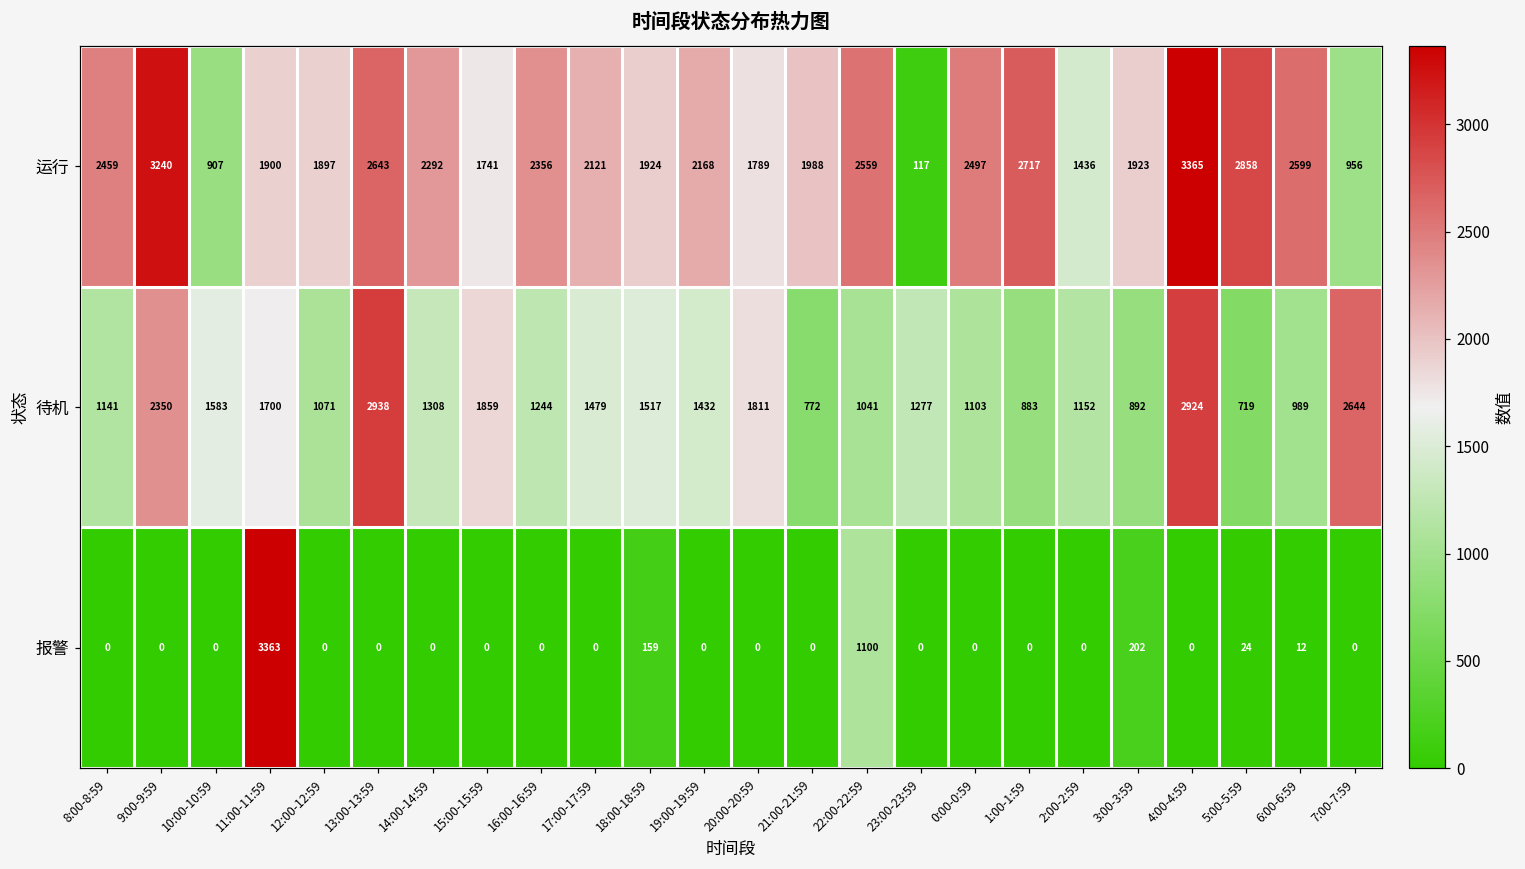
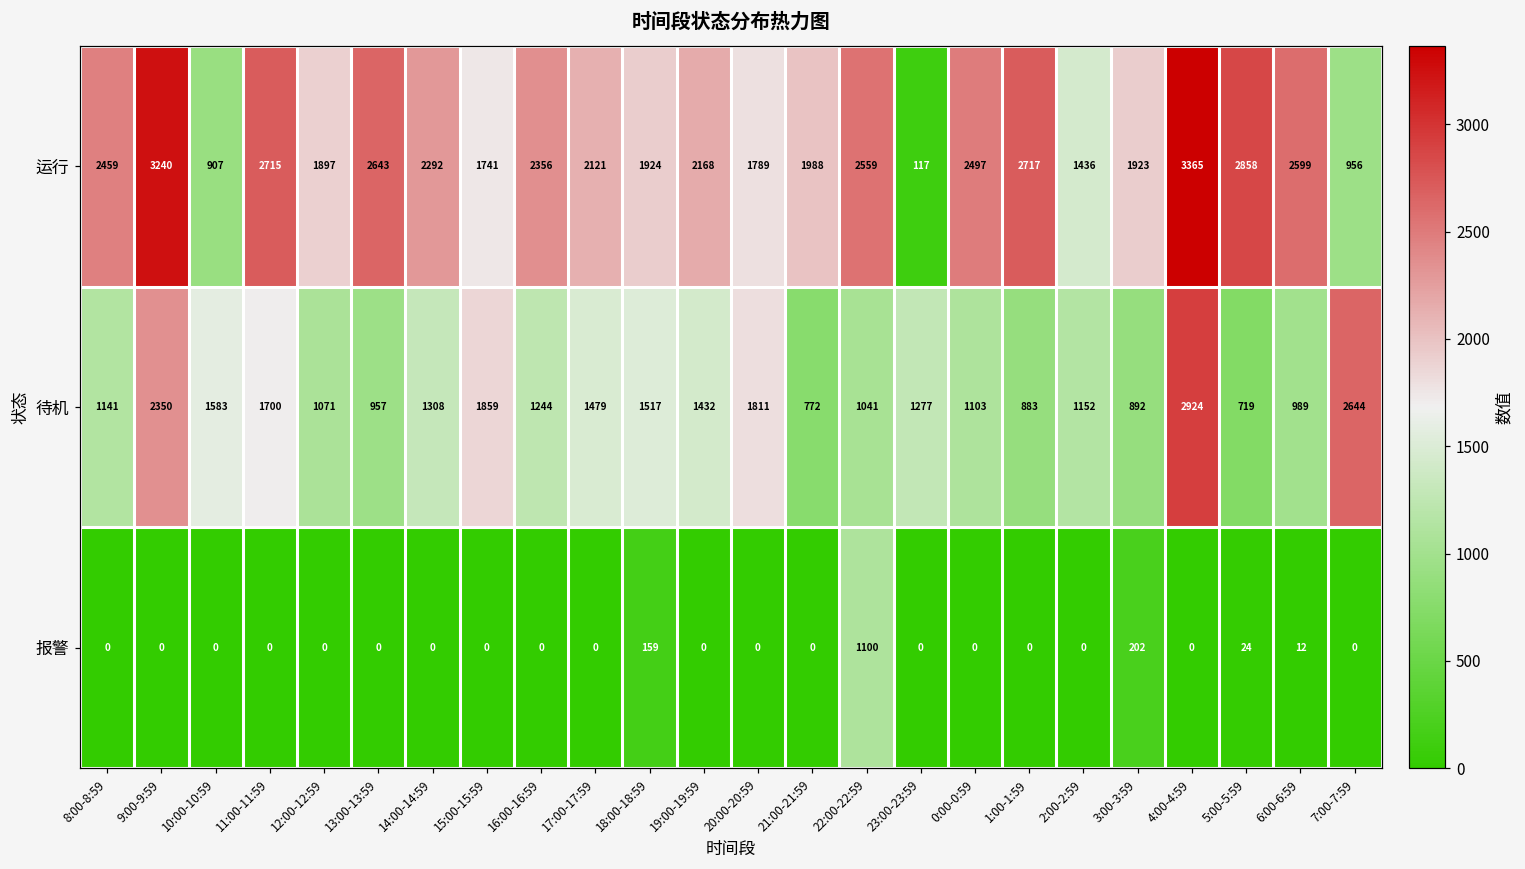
运行, 11:00-11:59: 1900 -> 2715
待机, 13:00-13:59: 2938 -> 957
报警, 11:00-11:59: 3363 -> 0
